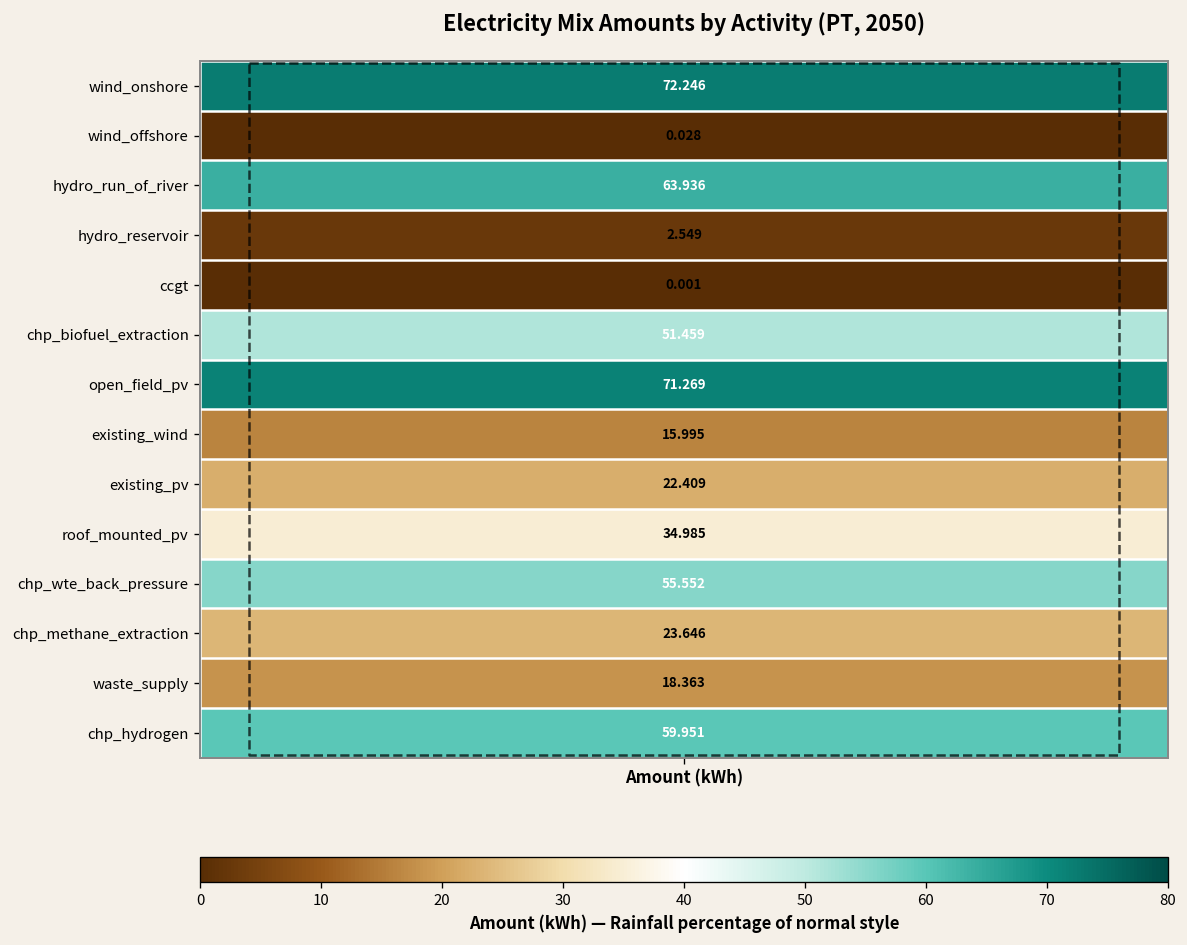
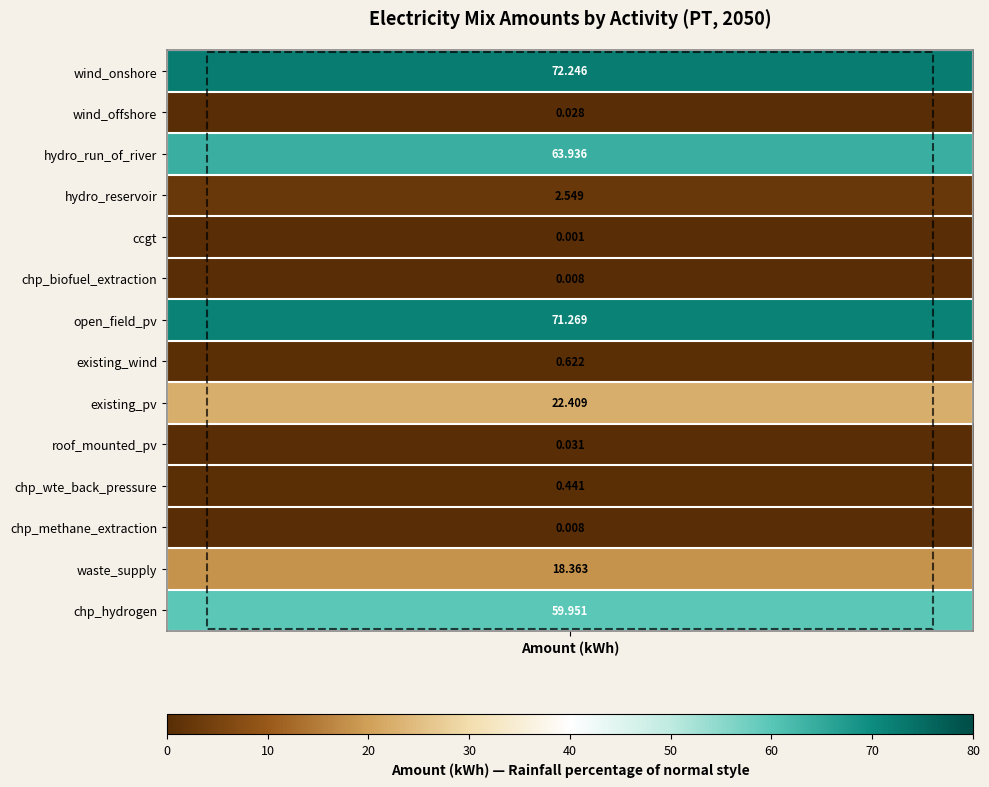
chp_biofuel_extraction, Amount (kWh): 51.459 -> 0.008
existing_wind, Amount (kWh): 15.995 -> 0.622
roof_mounted_pv, Amount (kWh): 34.985 -> 0.031
chp_wte_back_pressure, Amount (kWh): 55.552 -> 0.441
chp_methane_extraction, Amount (kWh): 23.646 -> 0.008
